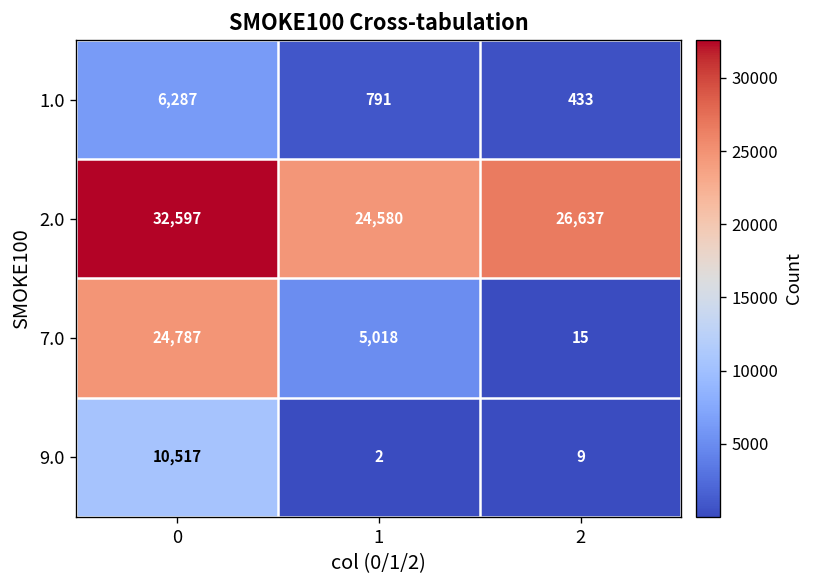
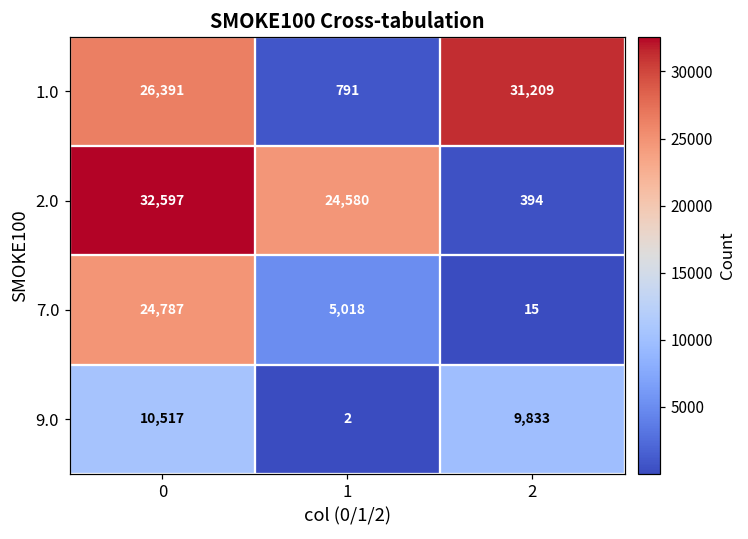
1.0, 0: 6,287 -> 26,391
1.0, 2: 433 -> 31,209
2.0, 2: 26,637 -> 394
9.0, 2: 9 -> 9,833
